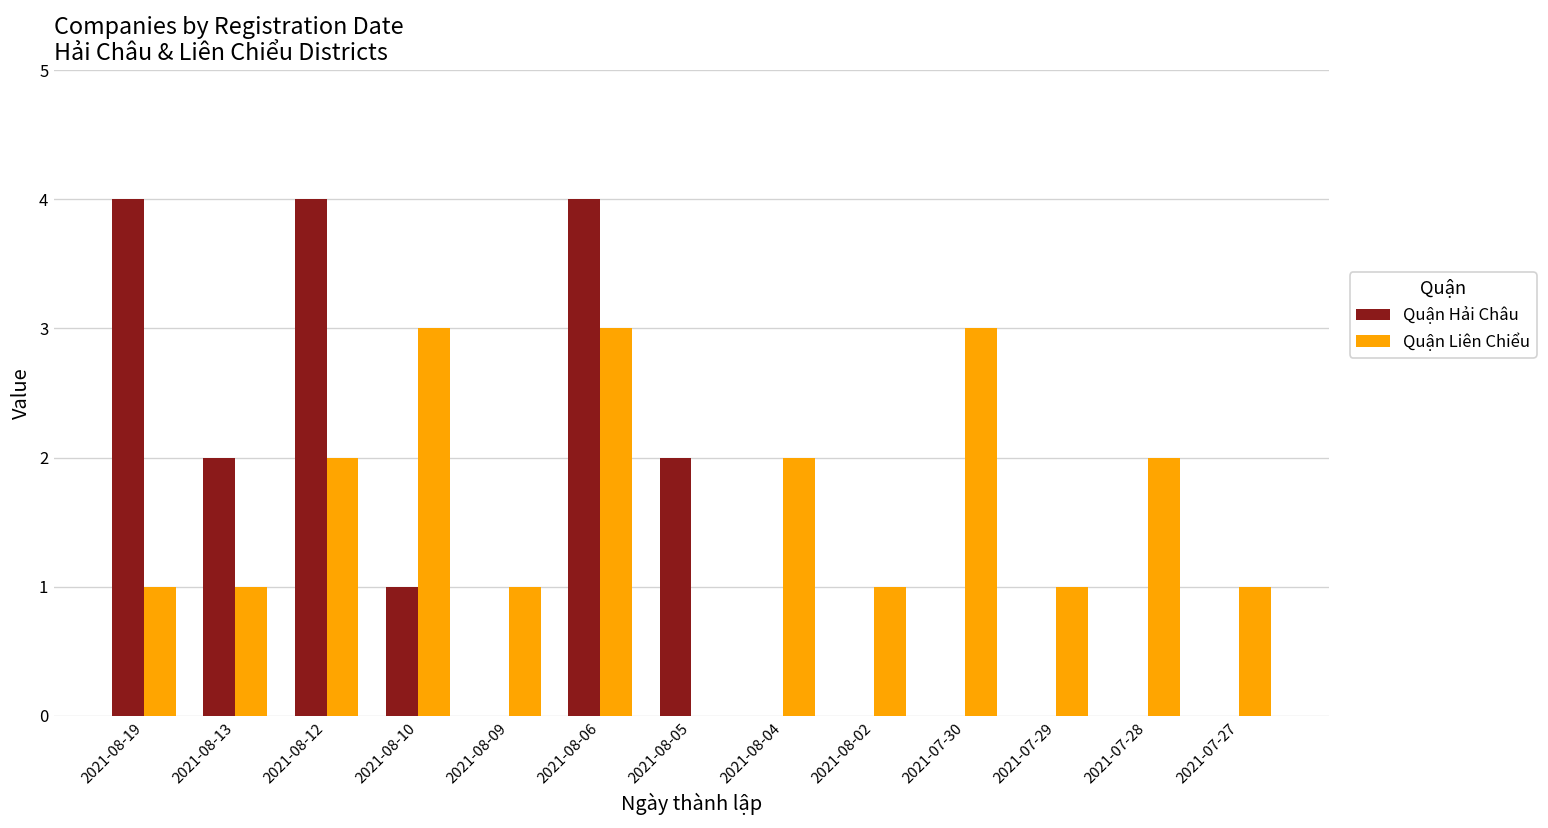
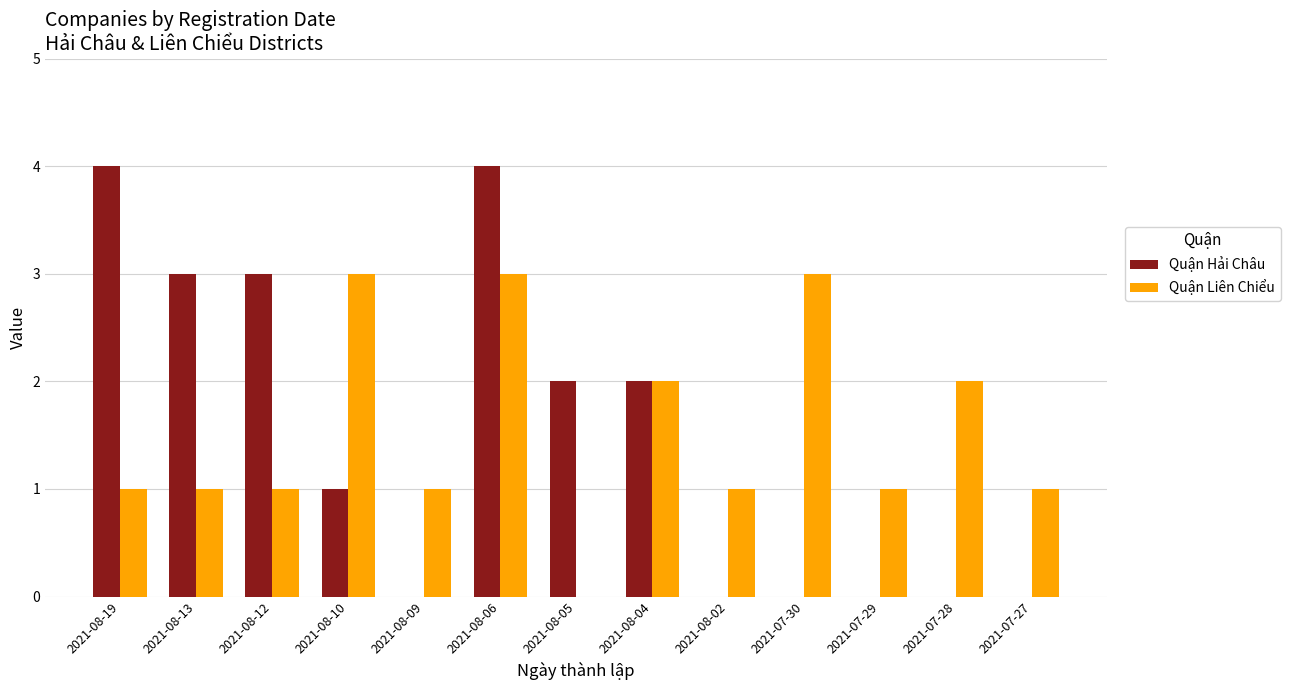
Quận Hải Châu, 2021-08-13: 2 -> 3
Quận Hải Châu, 2021-08-12: 4 -> 3
Quận Liên Chiểu, 2021-08-12: 2 -> 1
Quận Hải Châu, 2021-08-04: 0 -> 2
